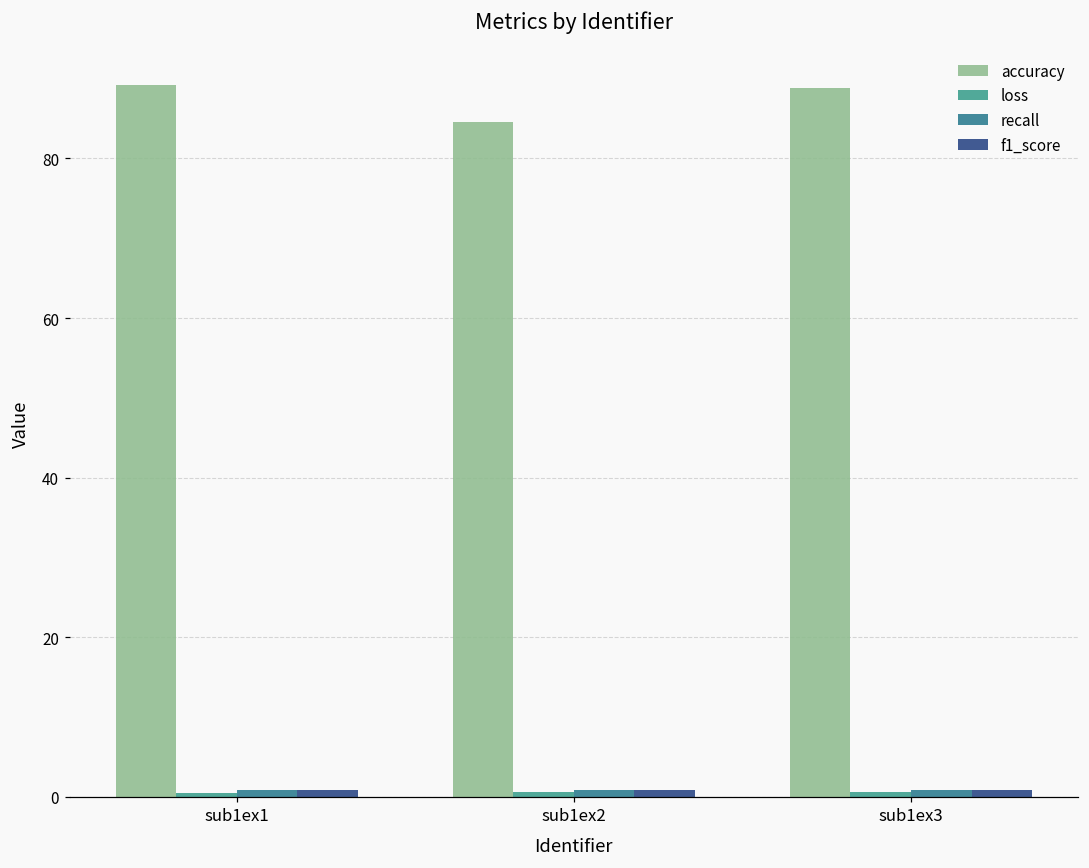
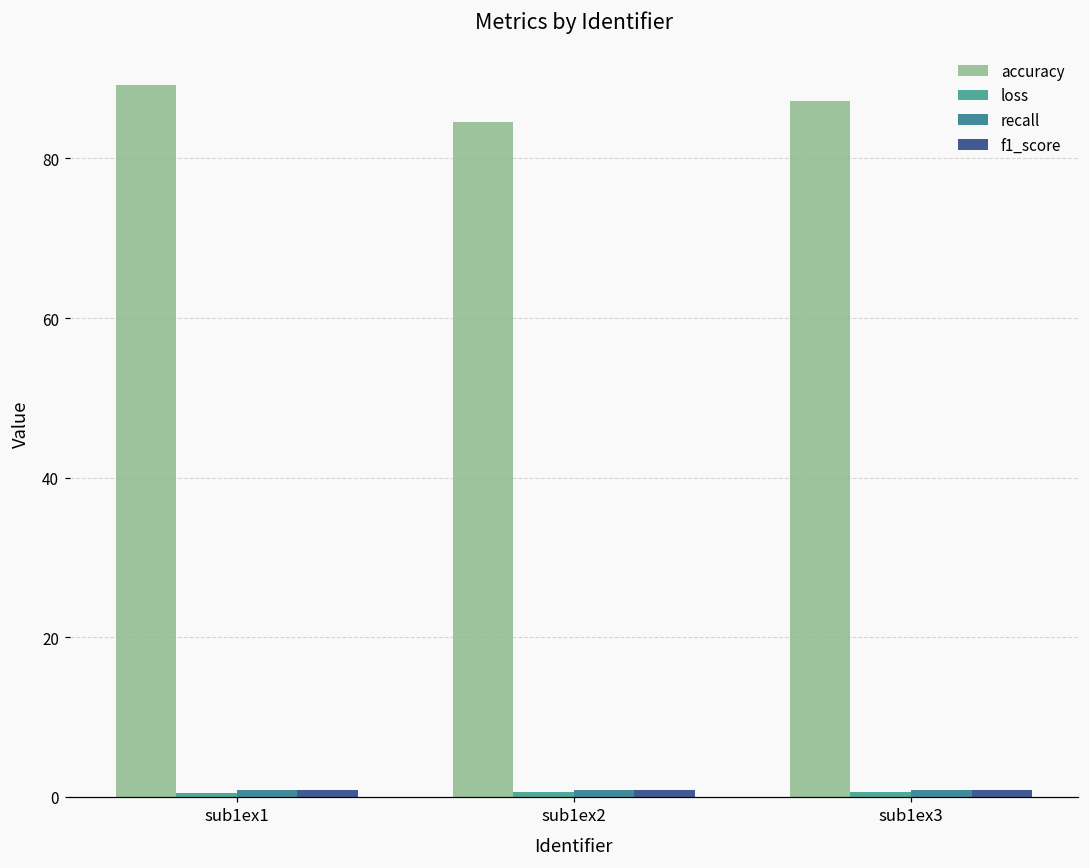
accuracy, sub1ex3: 89 -> 87
